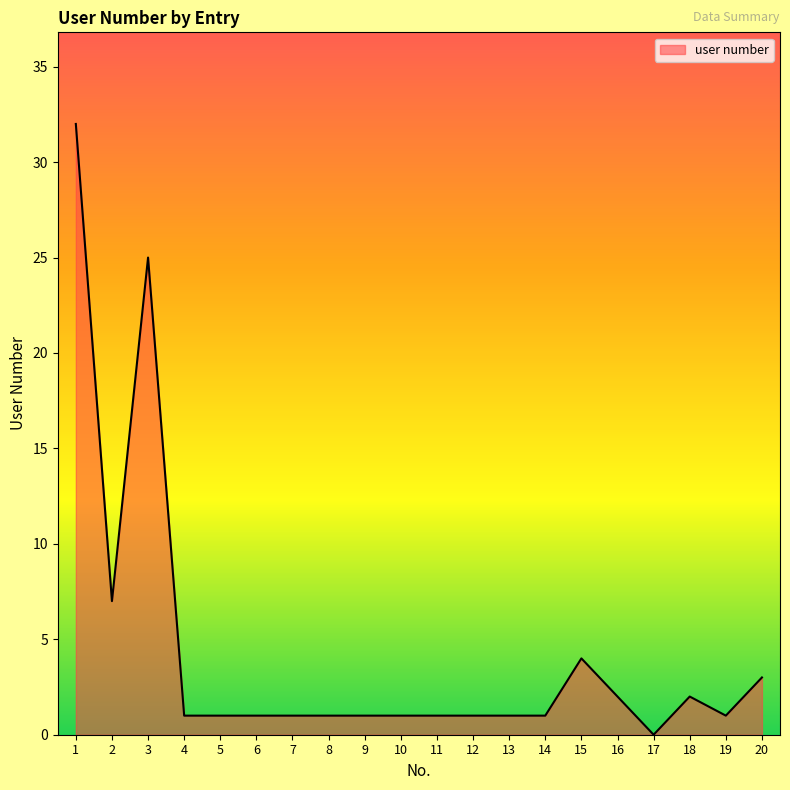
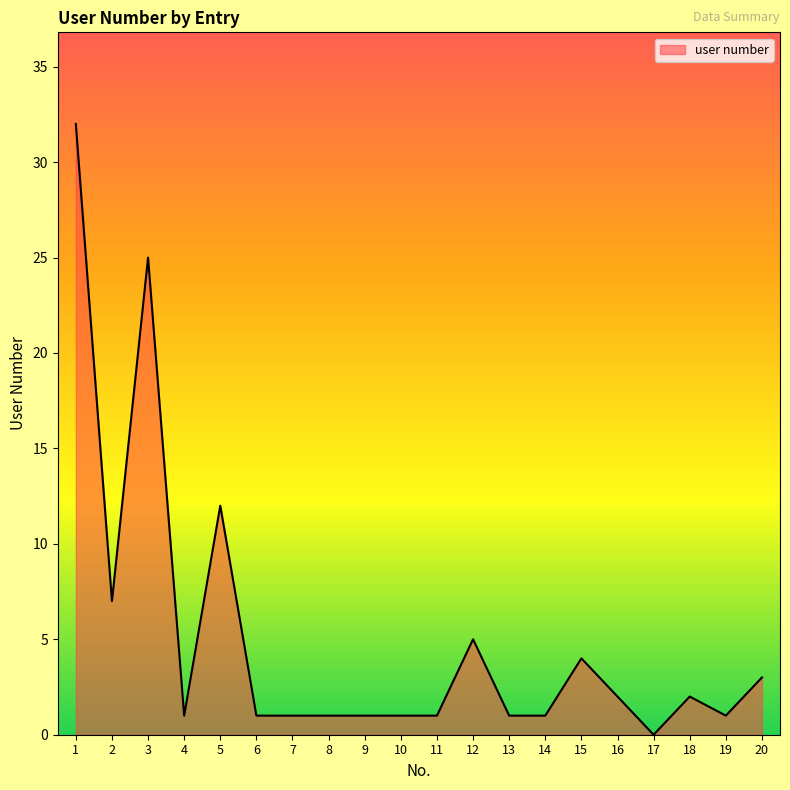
5: 1 -> 12
12: 1 -> 5
